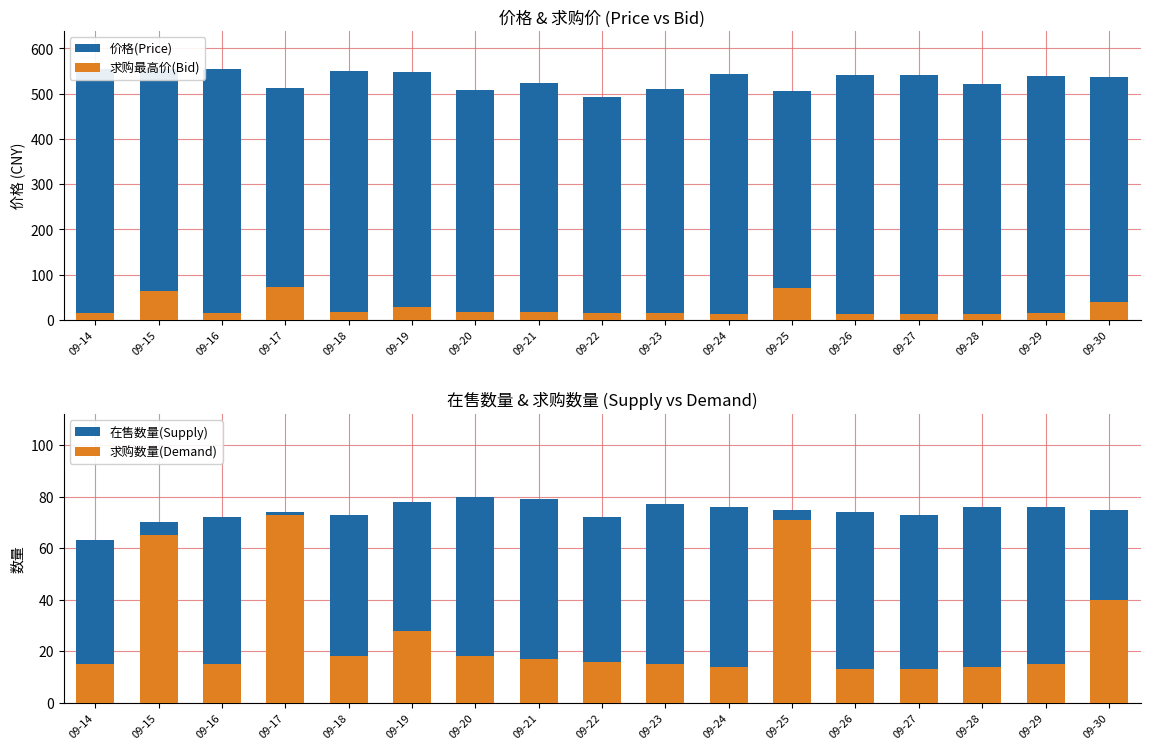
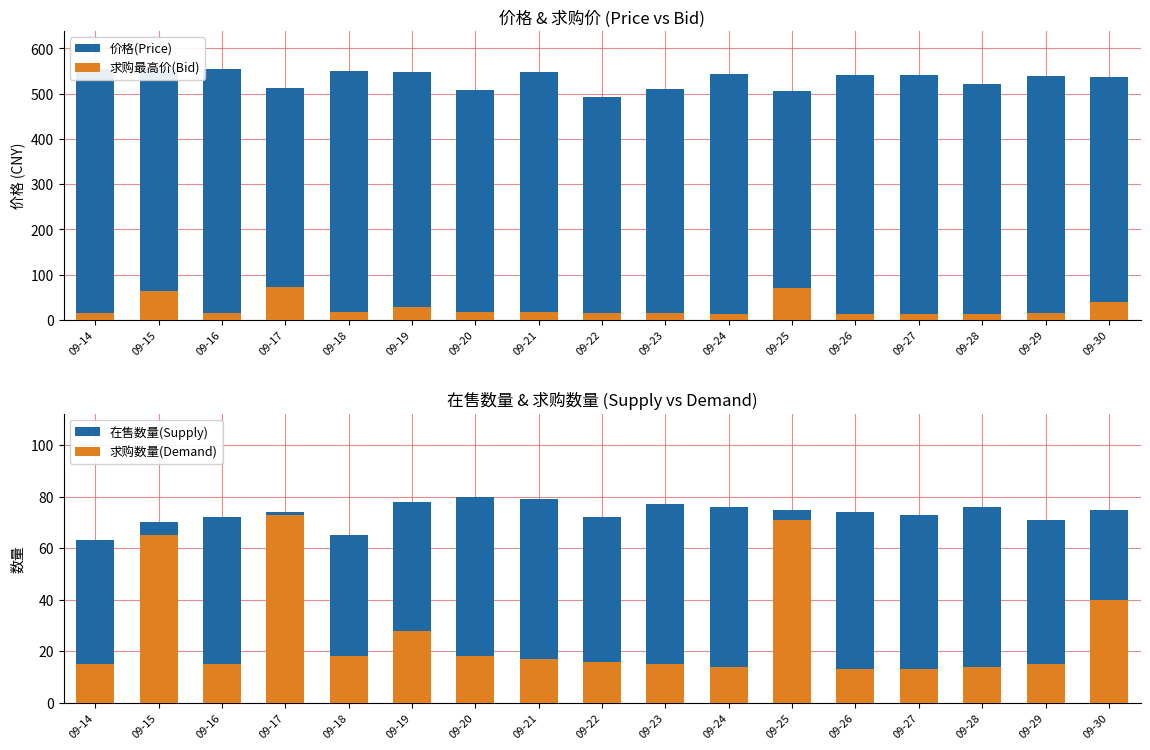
价格 & 求购价 (Price vs Bid), 价格(Price), 09-21: 520 -> 550
在售数量 & 求购数量 (Supply vs Demand), 在售数量(Supply), 09-18: 73 -> 65
在售数量 & 求购数量 (Supply vs Demand), 在售数量(Supply), 09-29: 76 -> 71
